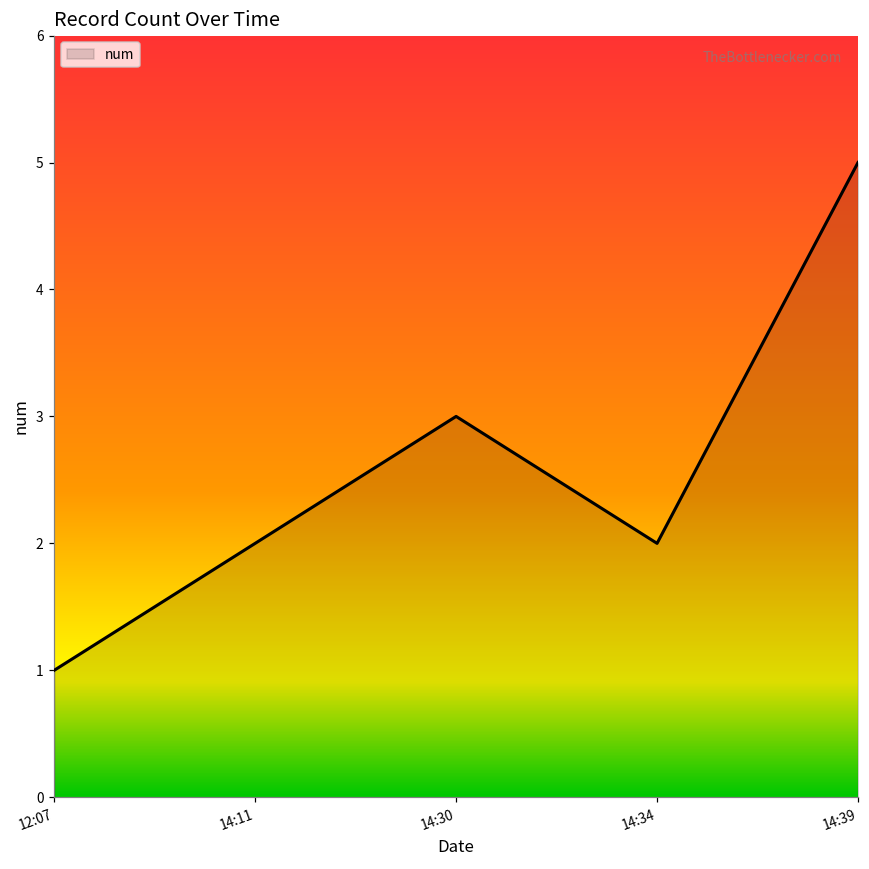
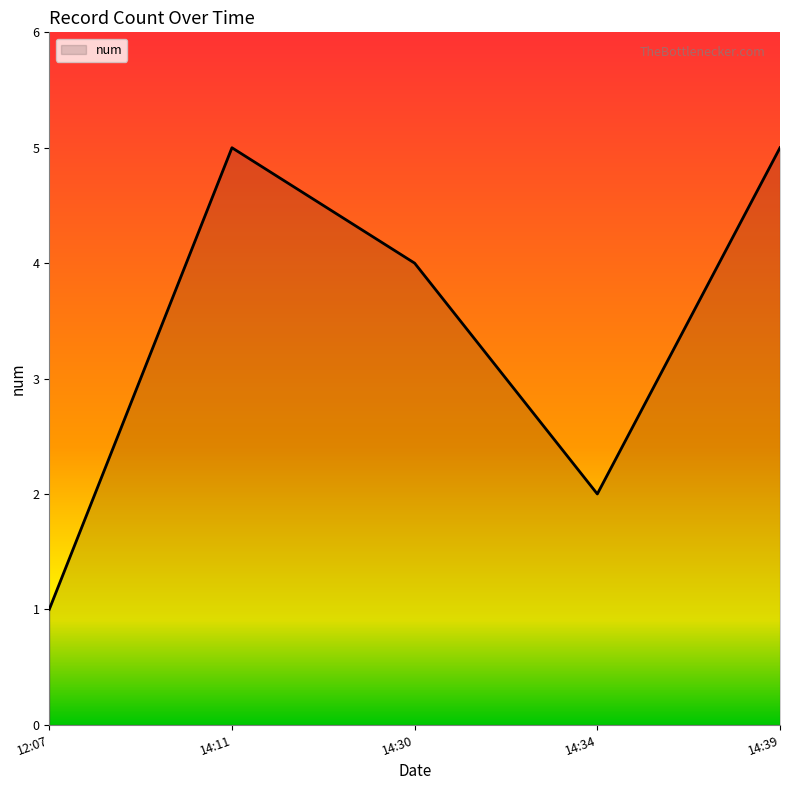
14:11: 2 -> 5
14:30: 3 -> 4
